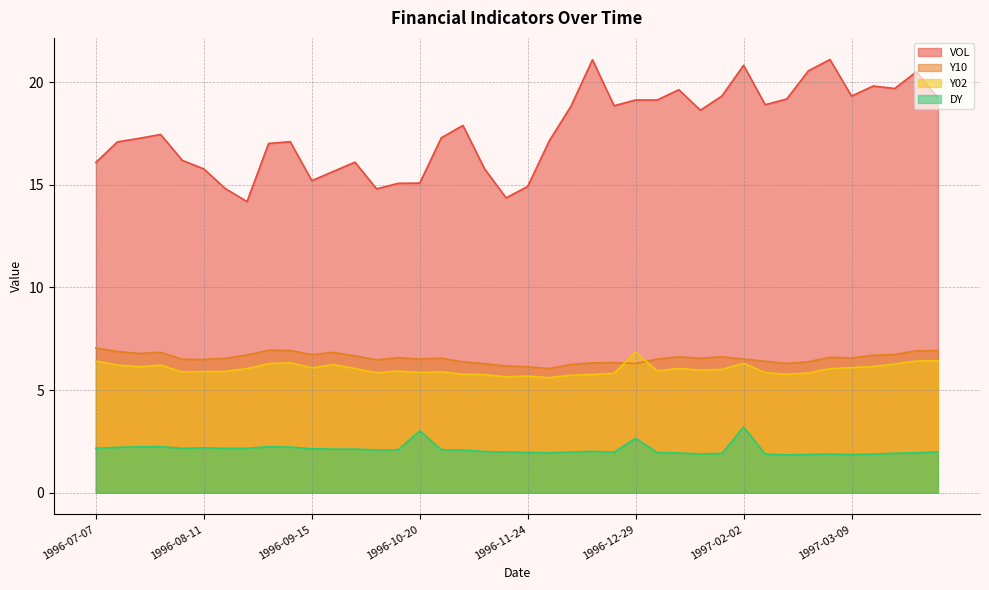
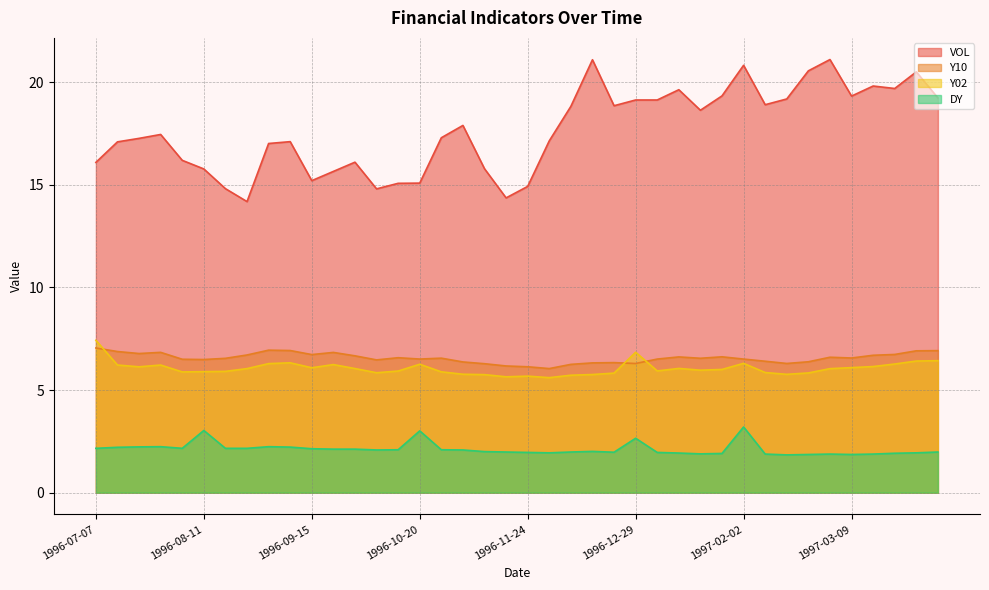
Y02, 1996-07-07: 6.4 -> 7.4
DY, 1996-08-11: 2.2 -> 3.0
Y02, 1996-10-20: 5.9 -> 6.3
